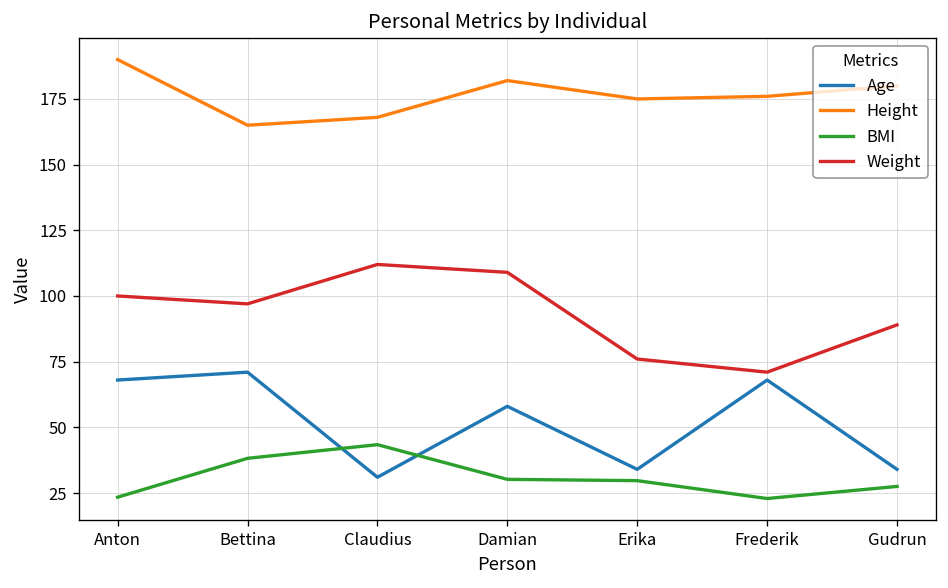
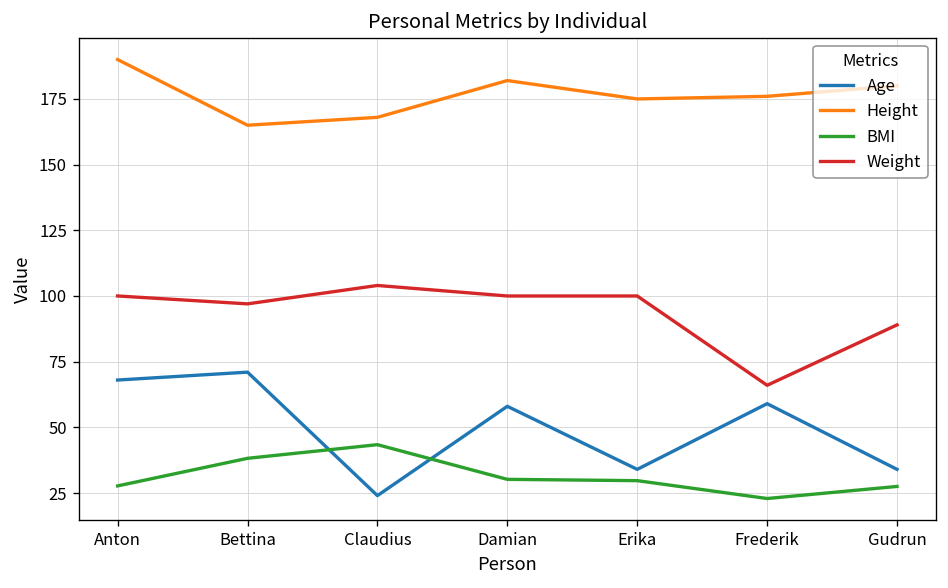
BMI, Anton: 23 -> 28
Age, Claudius: 31 -> 24
Weight, Claudius: 112 -> 104
Weight, Damian: 109 -> 100
Weight, Erika: 76 -> 100
Age, Frederik: 68 -> 59
Weight, Frederik: 71 -> 66
